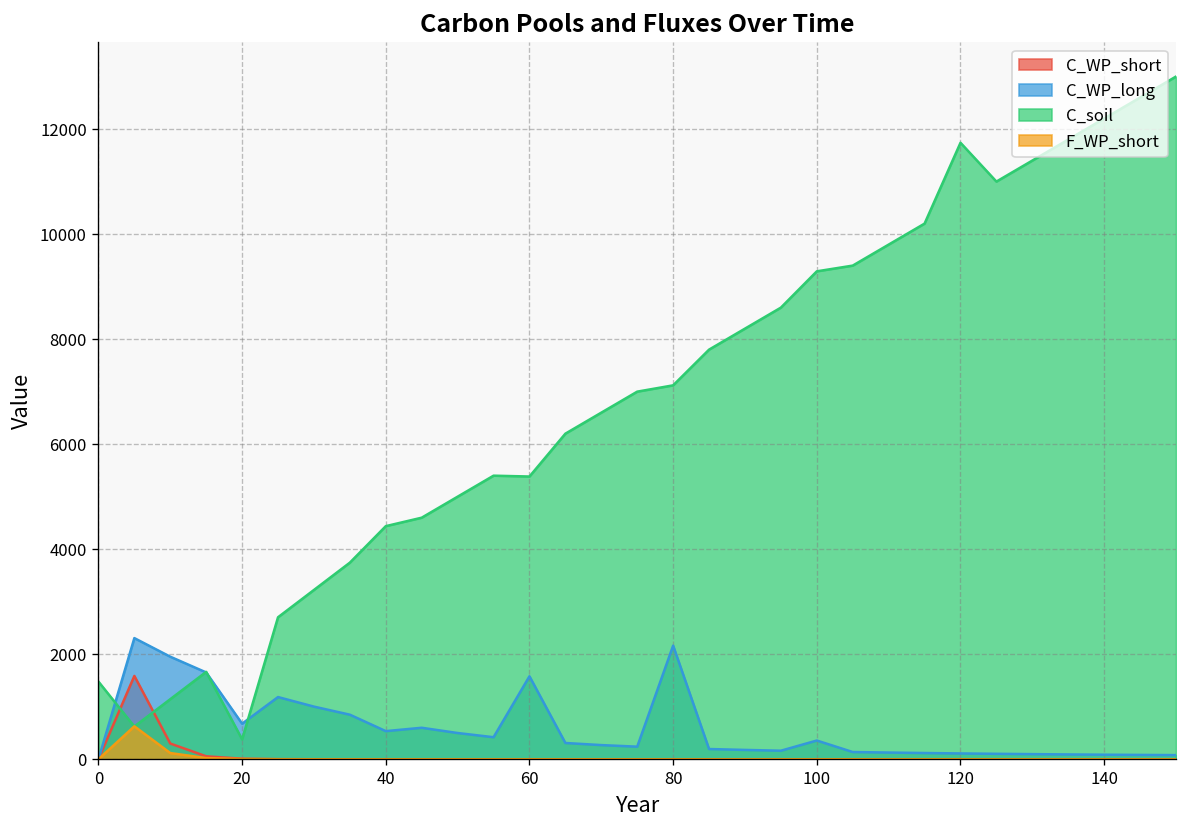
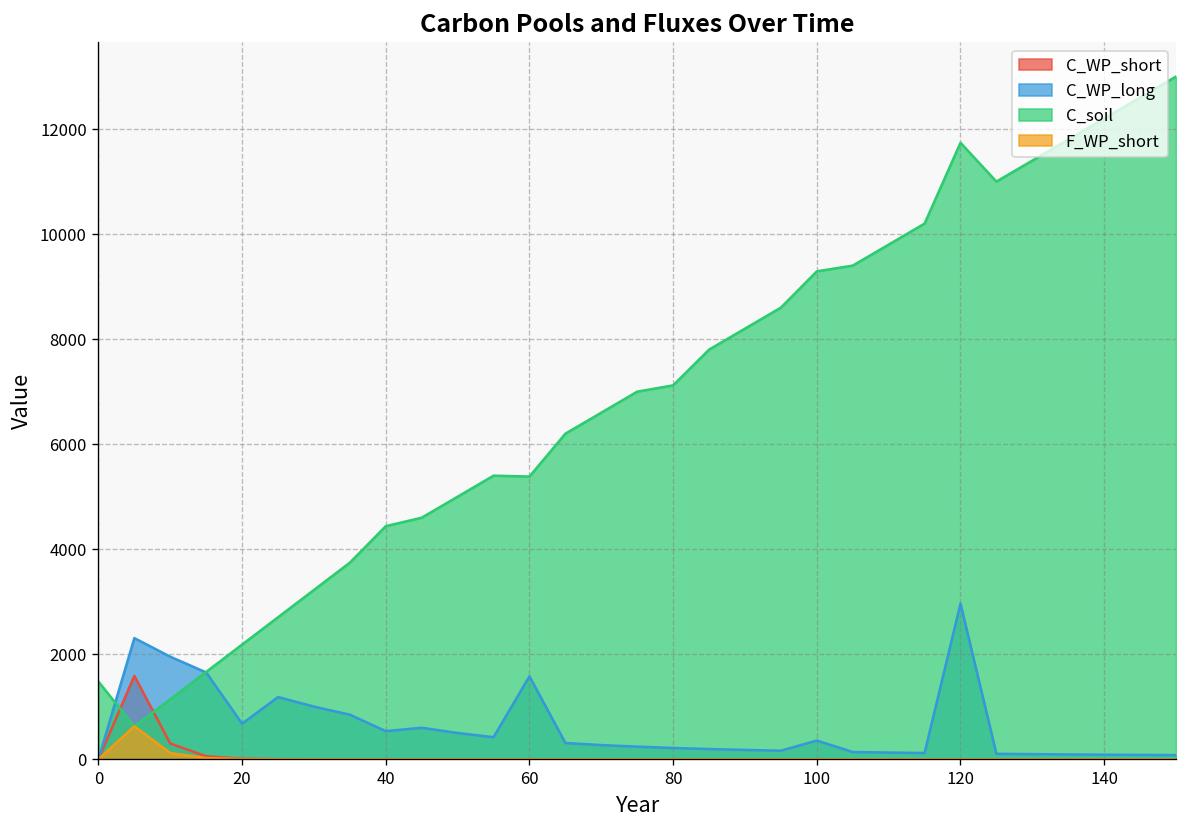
C_soil, 20: 400 -> 2200
C_WP_long, 80: 2200 -> 200
C_WP_long, 120: 100 -> 3000
